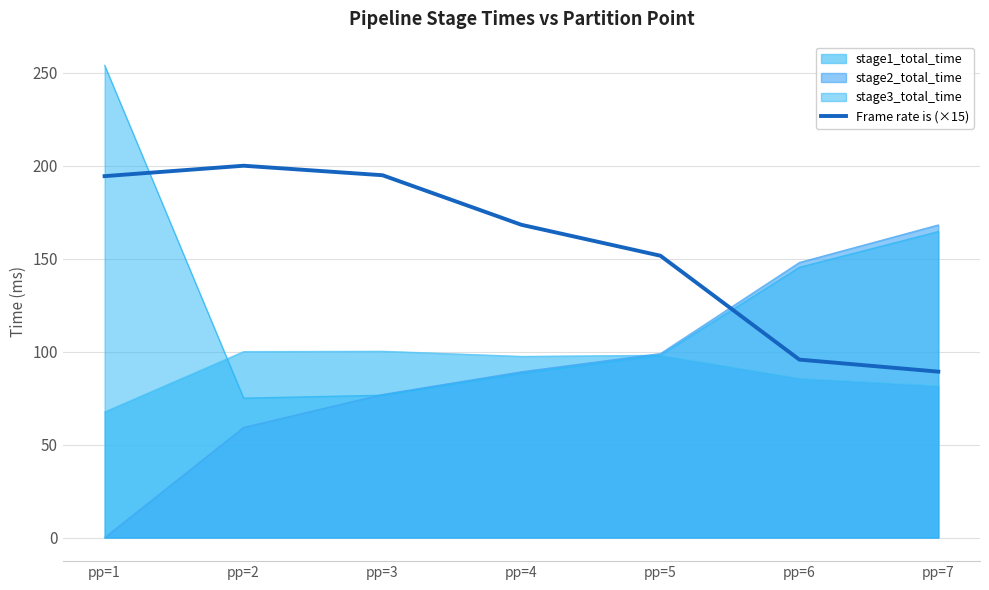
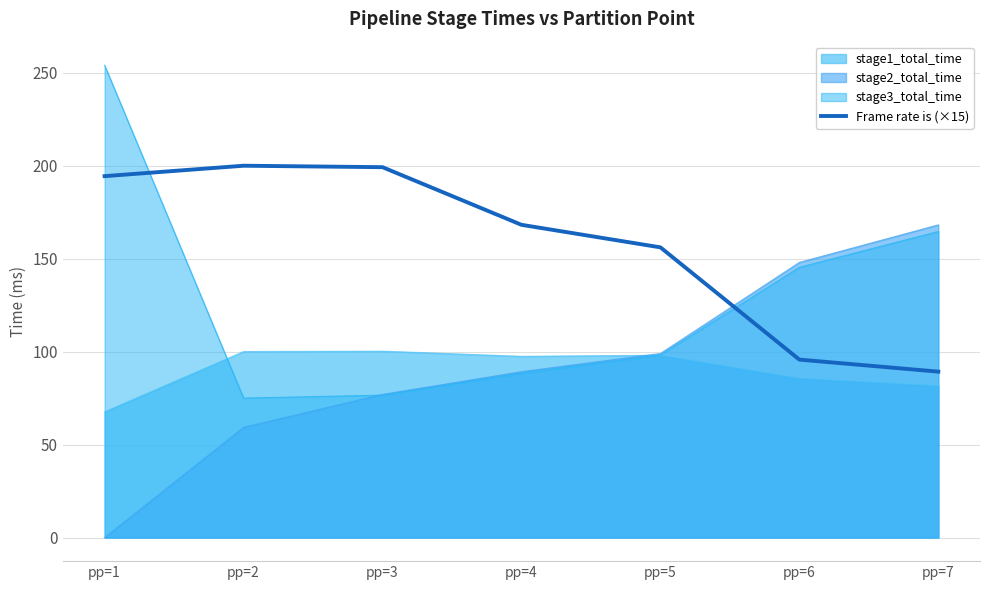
Frame rate is (×15), pp=3: 195 -> 199
Frame rate is (×15), pp=5: 152 -> 156
